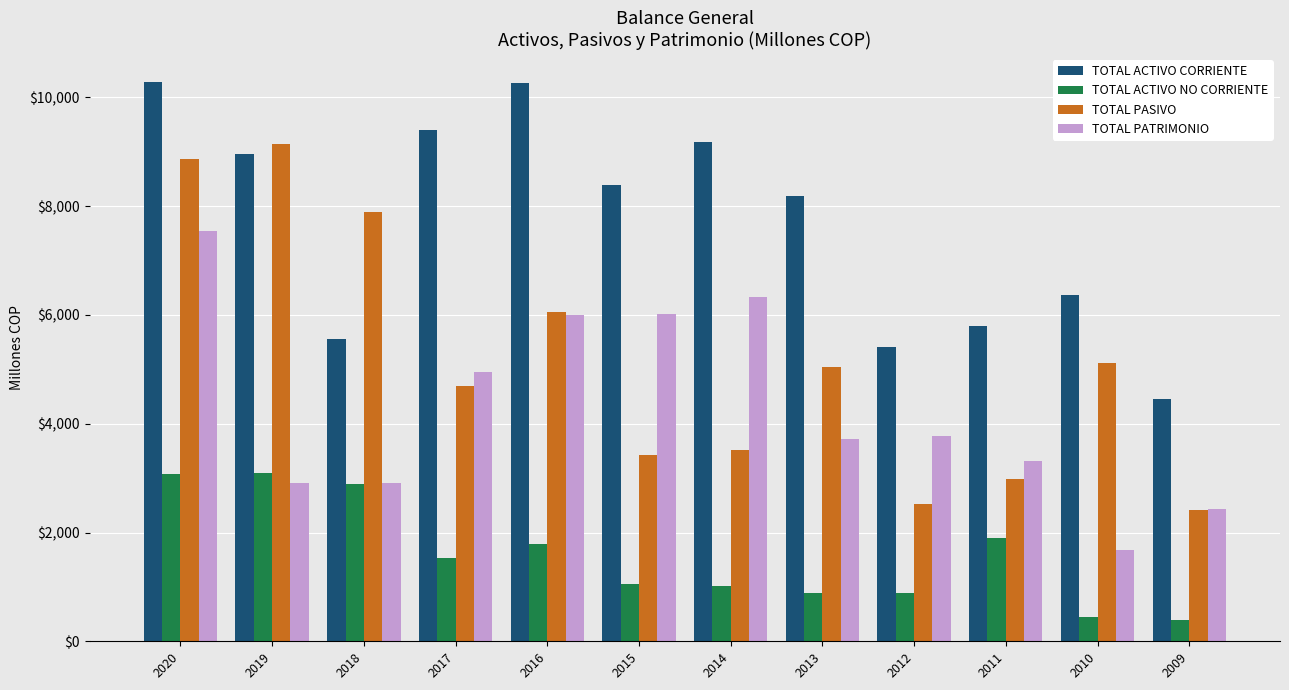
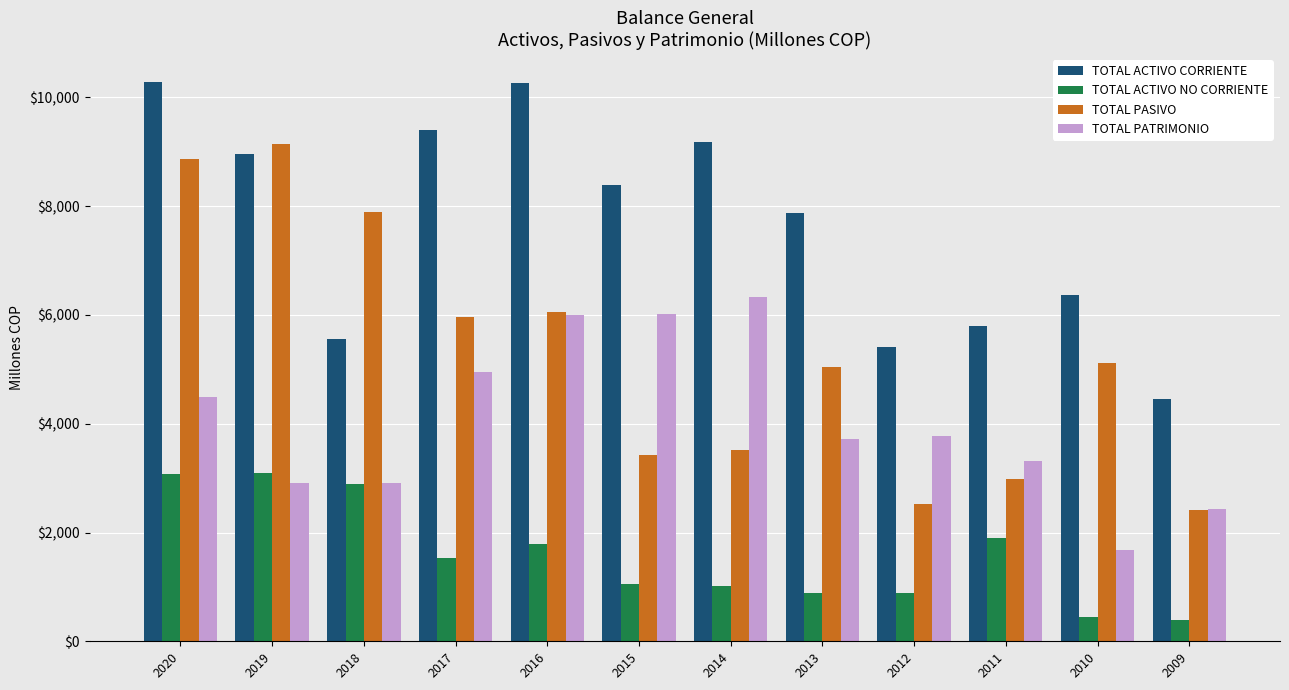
TOTAL PATRIMONIO, 2020: $7,500 -> $4,500
TOTAL PASIVO, 2017: $4,700 -> $6,000
TOTAL ACTIVO CORRIENTE, 2013: $8,200 -> $7,900
